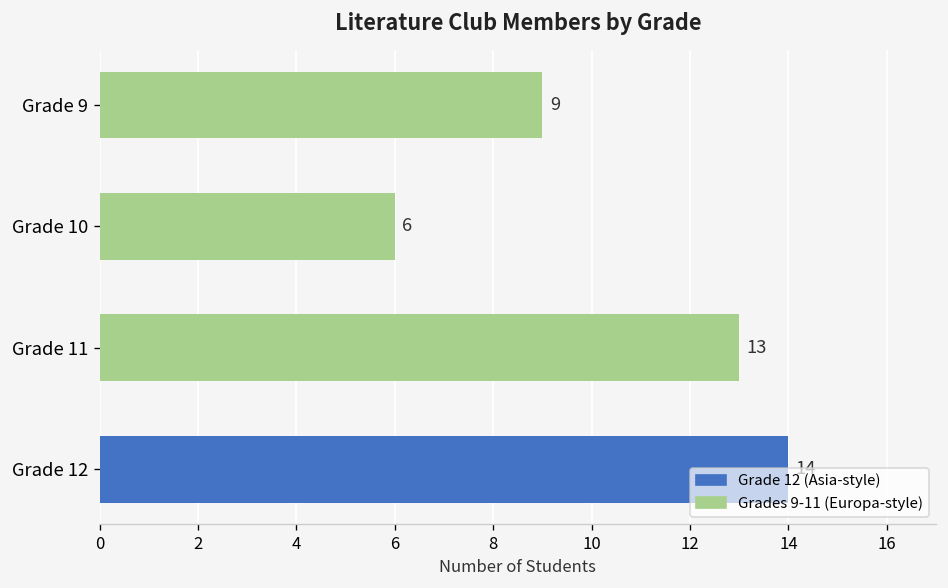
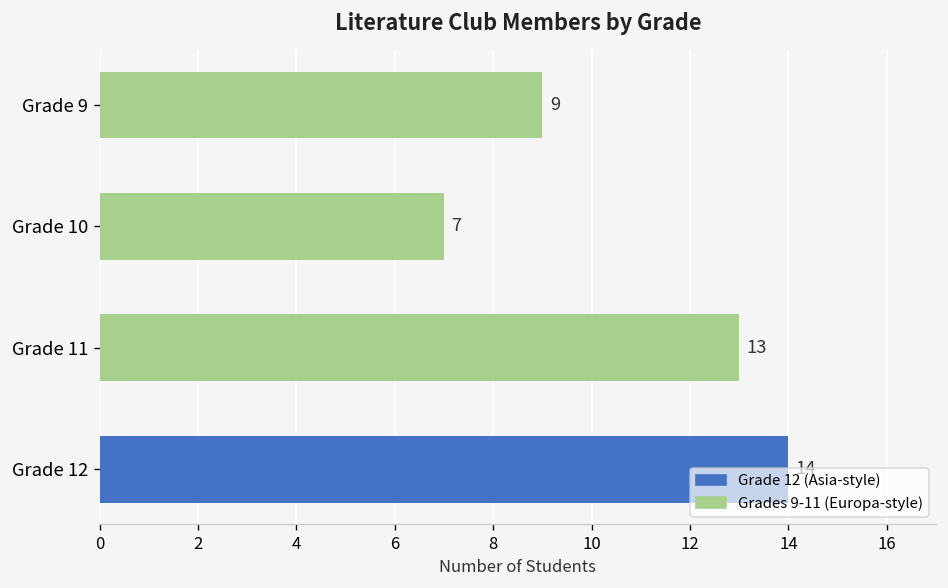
Grade 10: 6 -> 7
